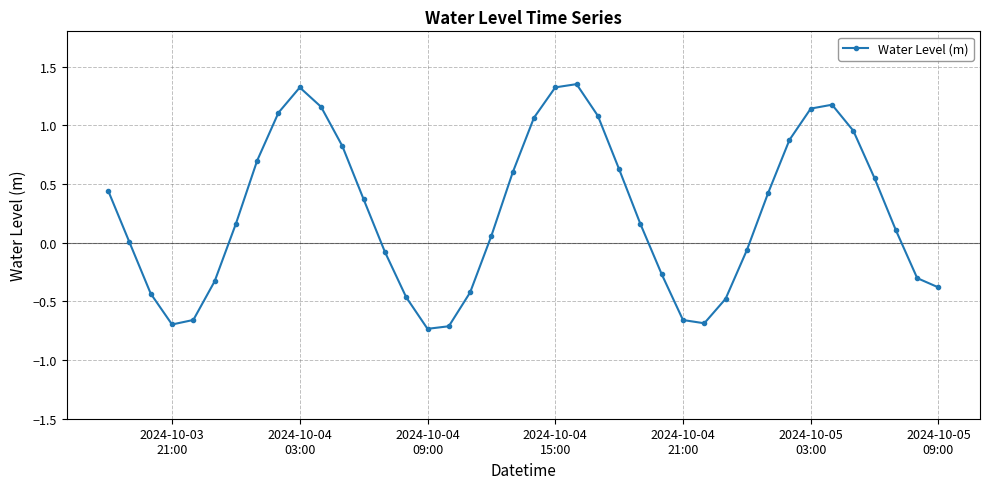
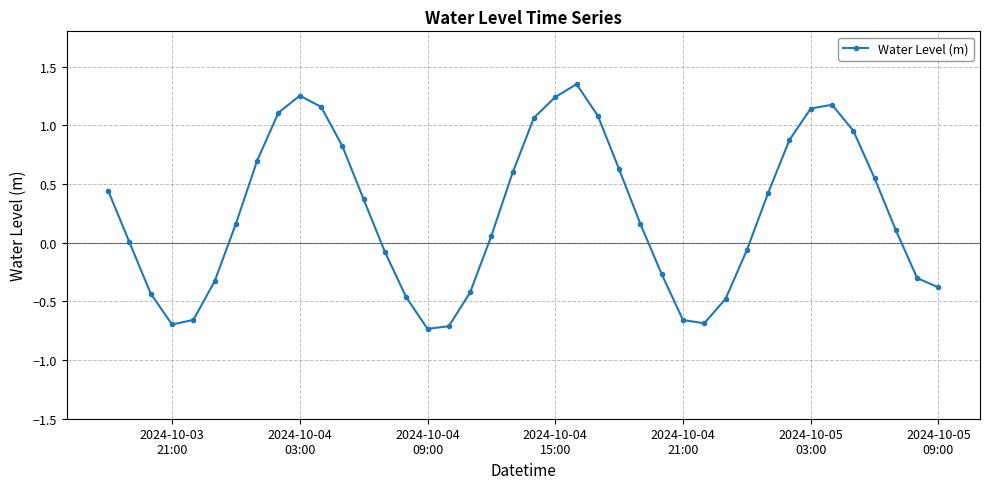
2024-10-04 03:00: 1.32 -> 1.25
2024-10-04 15:00: 1.32 -> 1.24
